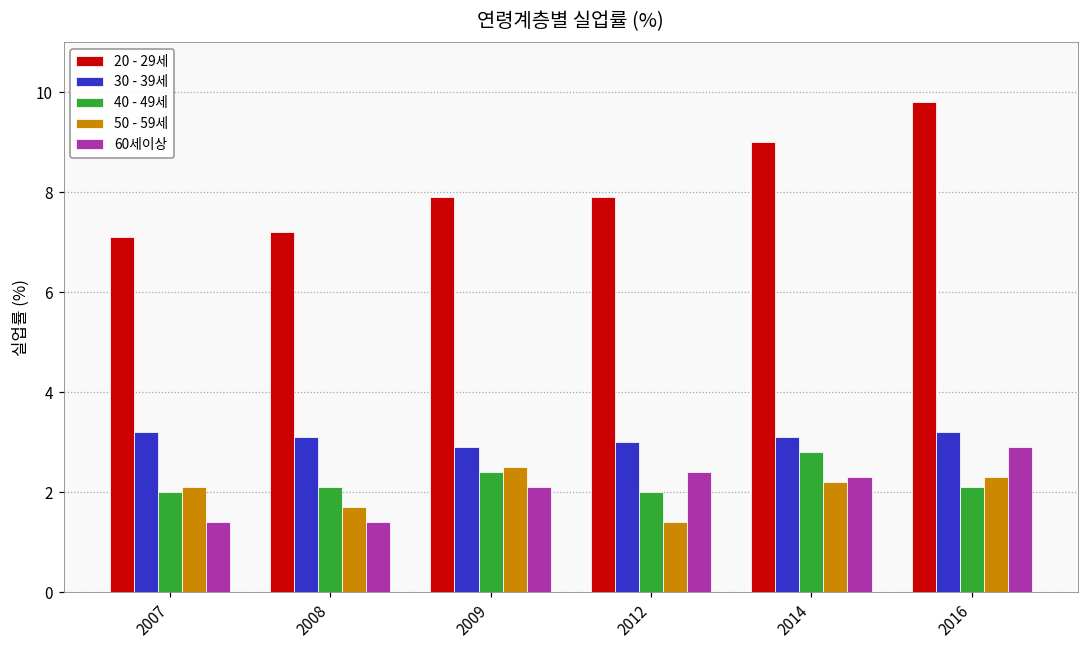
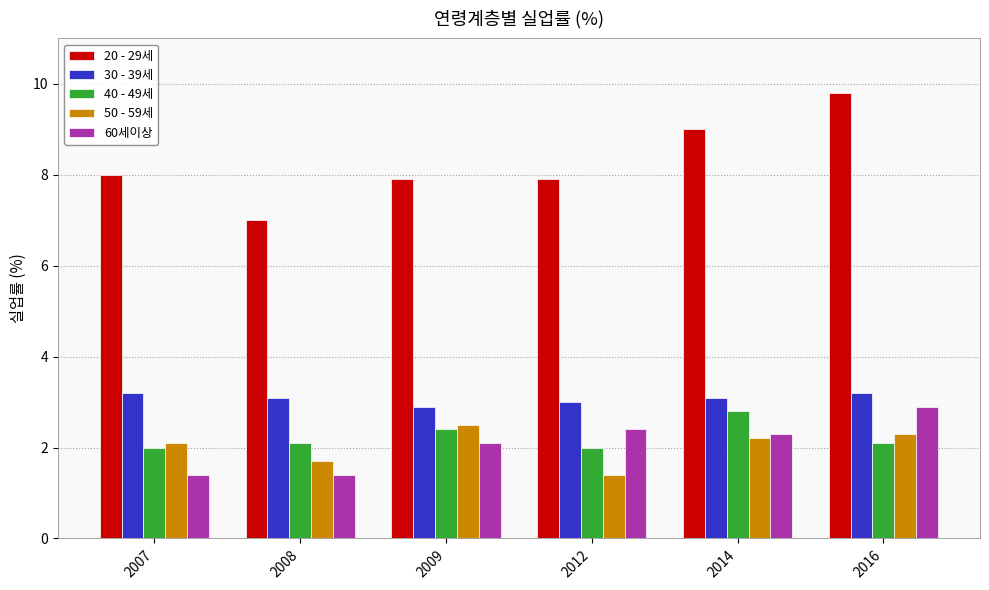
20 - 29세, 2007: 7.1 -> 8.0
20 - 29세, 2008: 7.2 -> 7.0
